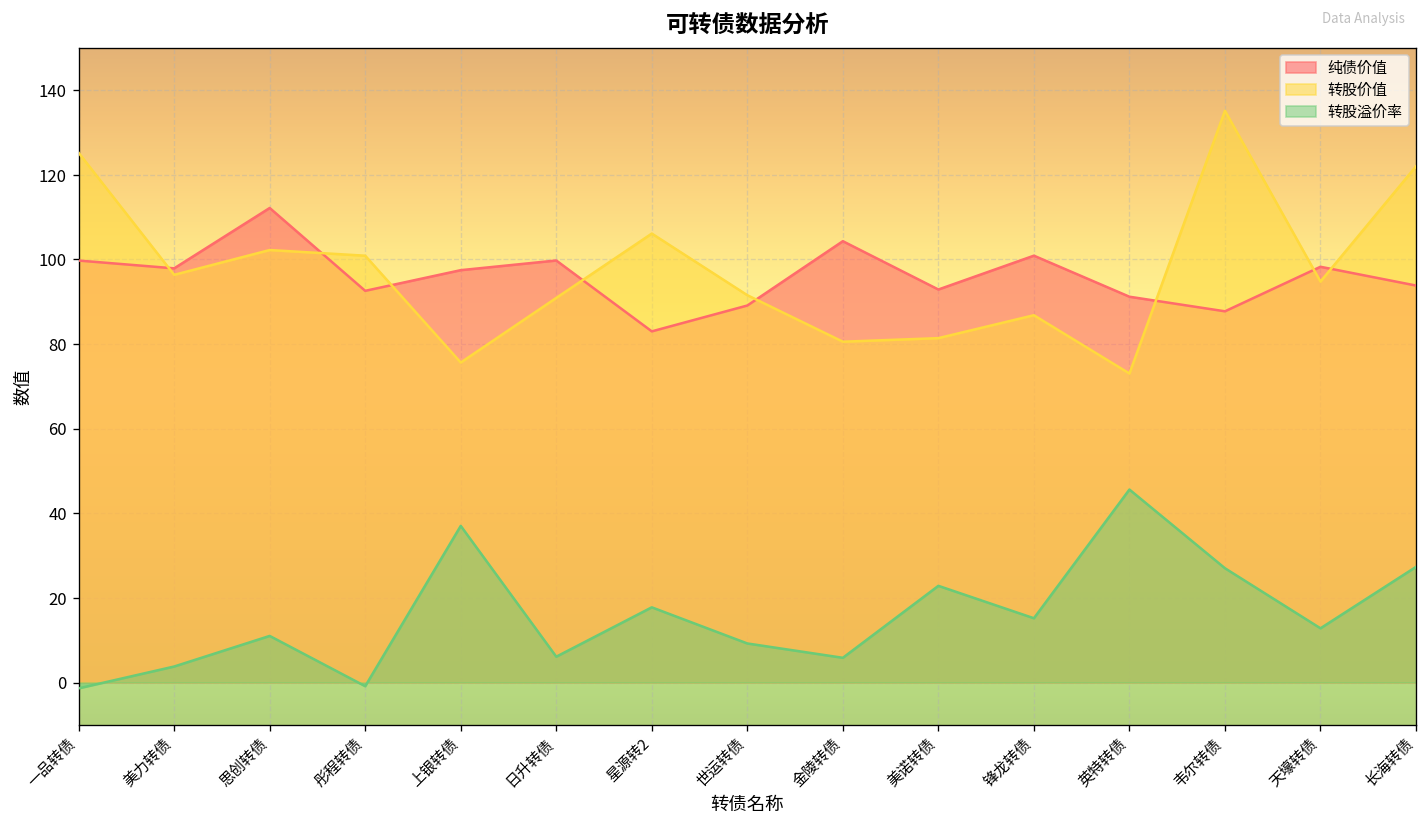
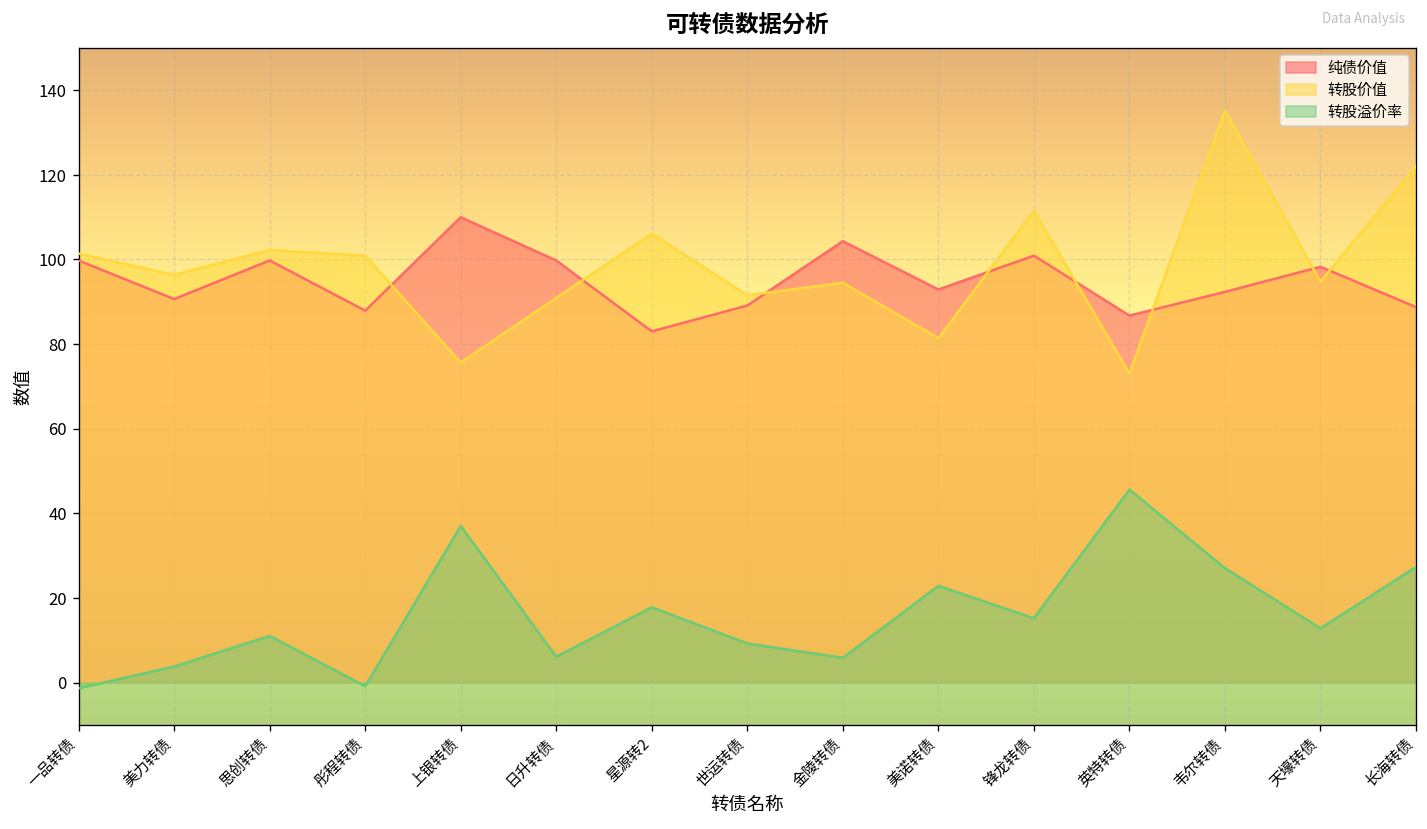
转股价值, 一品转债: 125 -> 101
纯债价值, 美力转债: 98 -> 91
纯债价值, 思创转债: 112 -> 100
纯债价值, 彤程转债: 93 -> 88
纯债价值, 上银转债: 97 -> 110
转股价值, 金陵转债: 81 -> 94
转股价值, 锋龙转债: 87 -> 112
纯债价值, 英特转债: 91 -> 87
纯债价值, 韦尔转债: 88 -> 92
纯债价值, 长海转债: 94 -> 89
